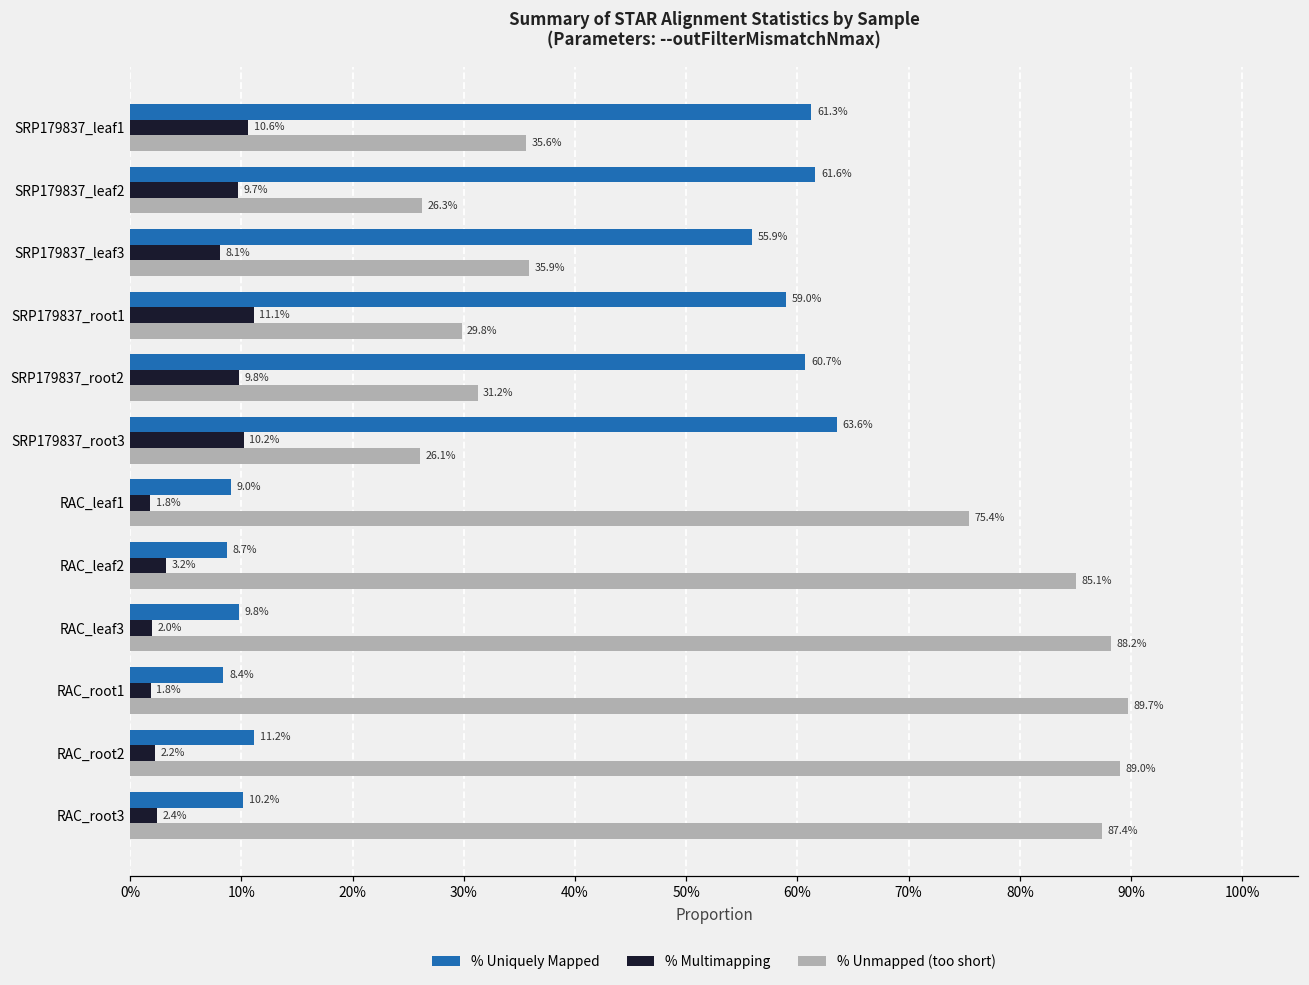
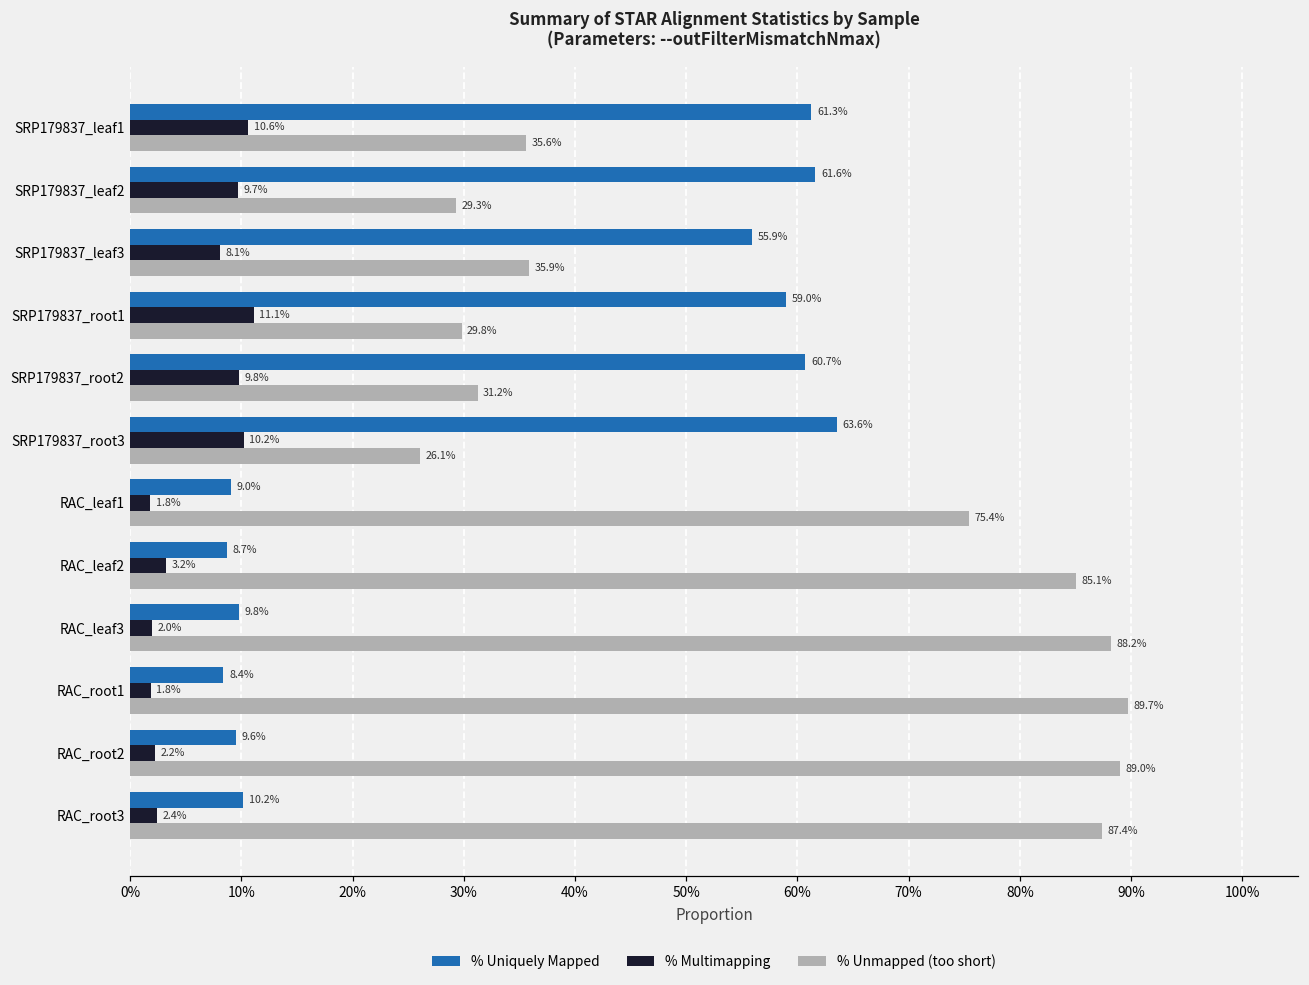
% Unmapped (too short), SRP179837_leaf2: 26.3% -> 29.3%
% Uniquely Mapped, RAC_root2: 11.2% -> 9.6%
